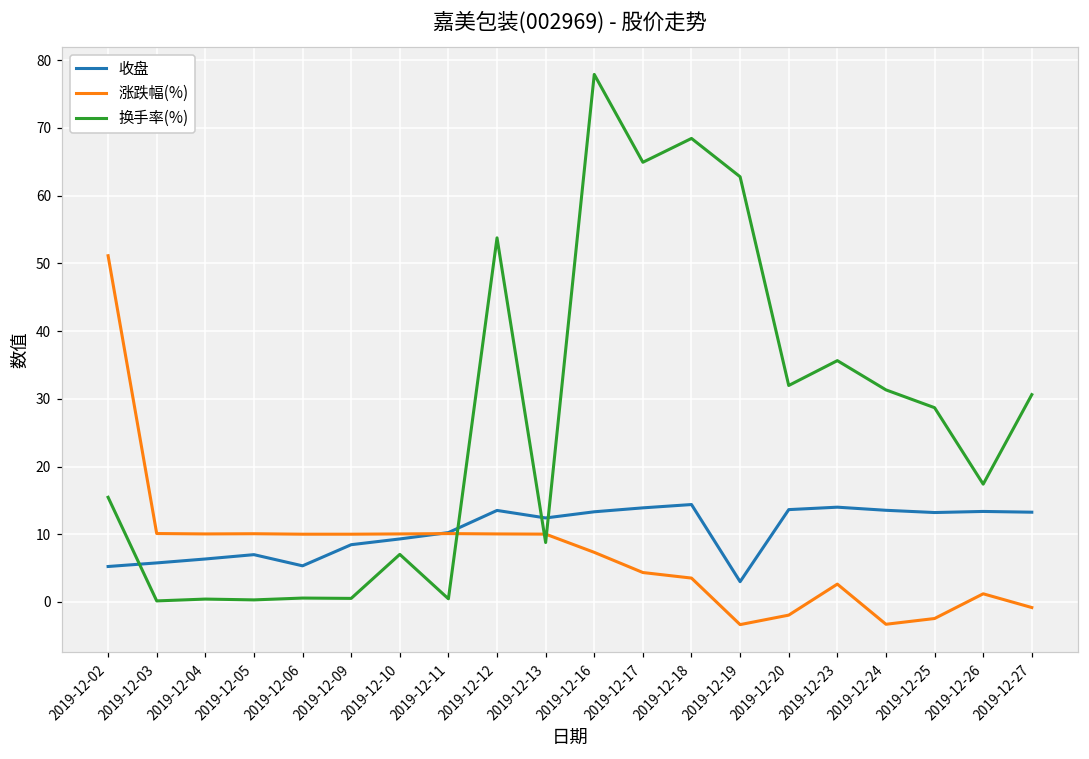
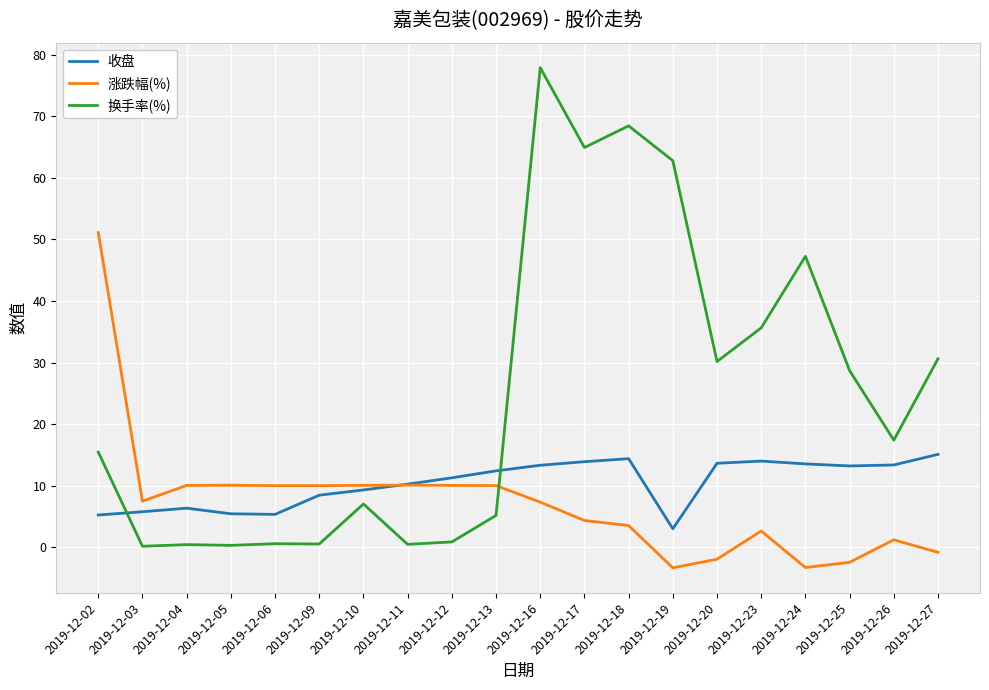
涨跌幅(%), 2019-12-03: 10 -> 7
收盘, 2019-12-05: 7 -> 5
收盘, 2019-12-12: 14 -> 11
换手率(%), 2019-12-12: 54 -> 1
换手率(%), 2019-12-13: 9 -> 5
换手率(%), 2019-12-20: 32 -> 30
换手率(%), 2019-12-24: 31 -> 47
收盘, 2019-12-27: 13 -> 15
